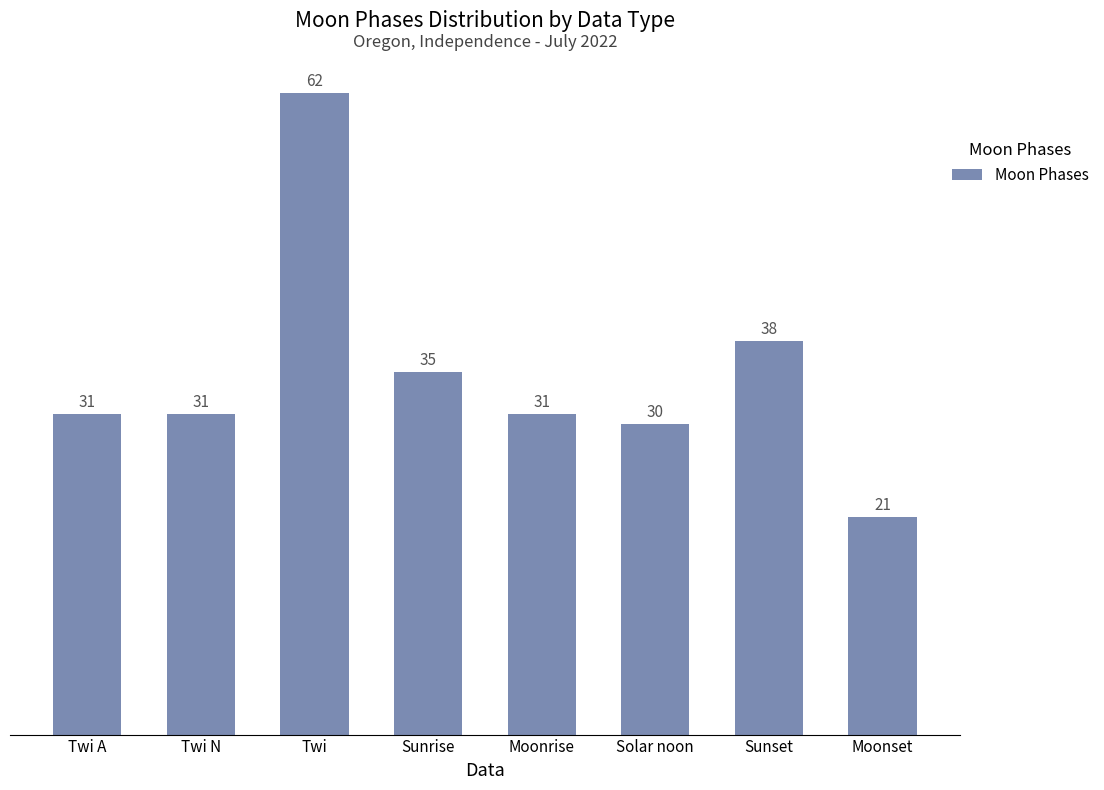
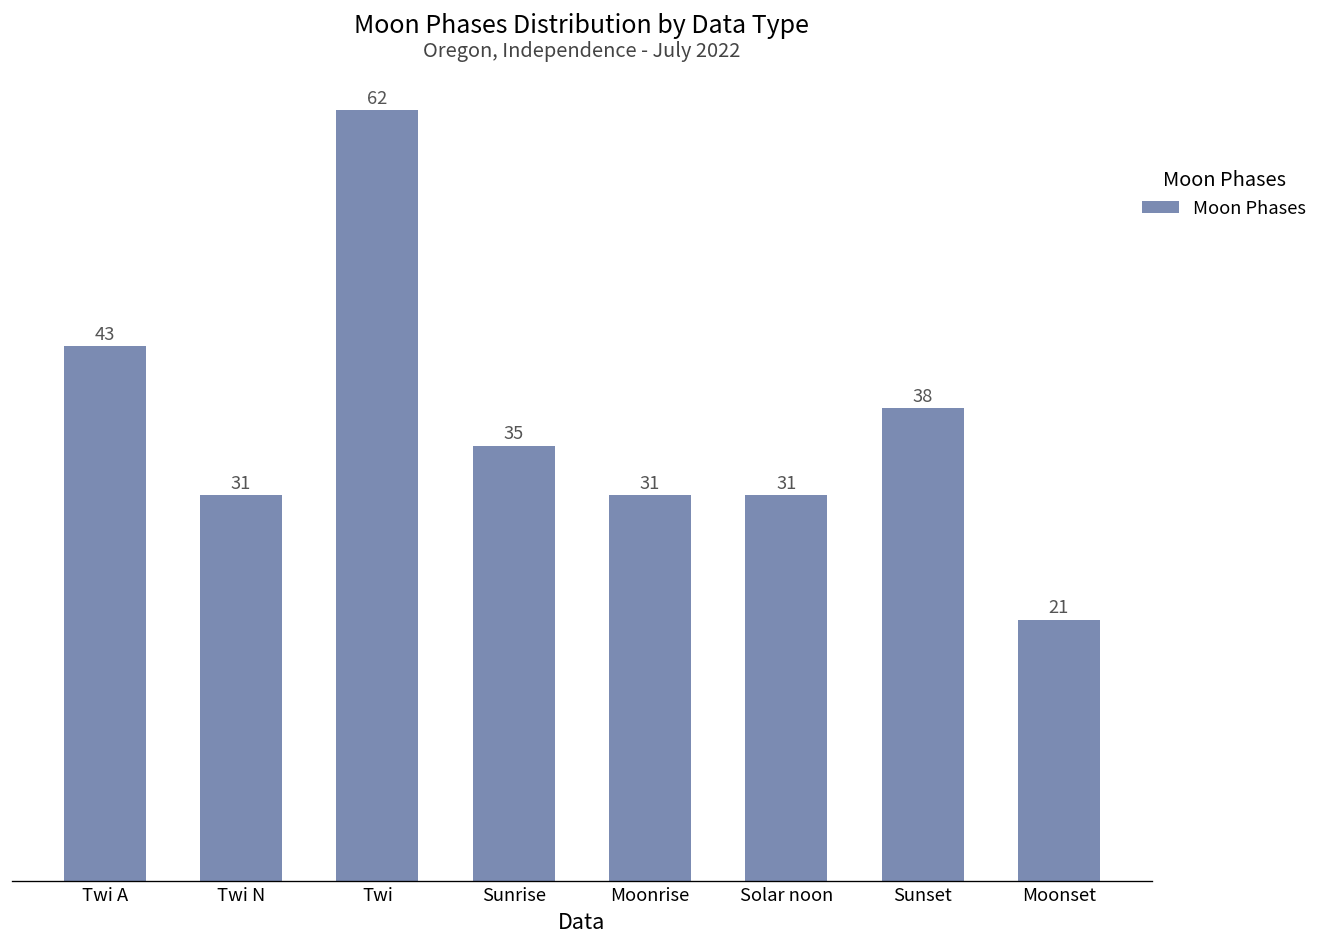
Twi A: 31 -> 43
Solar noon: 30 -> 31
